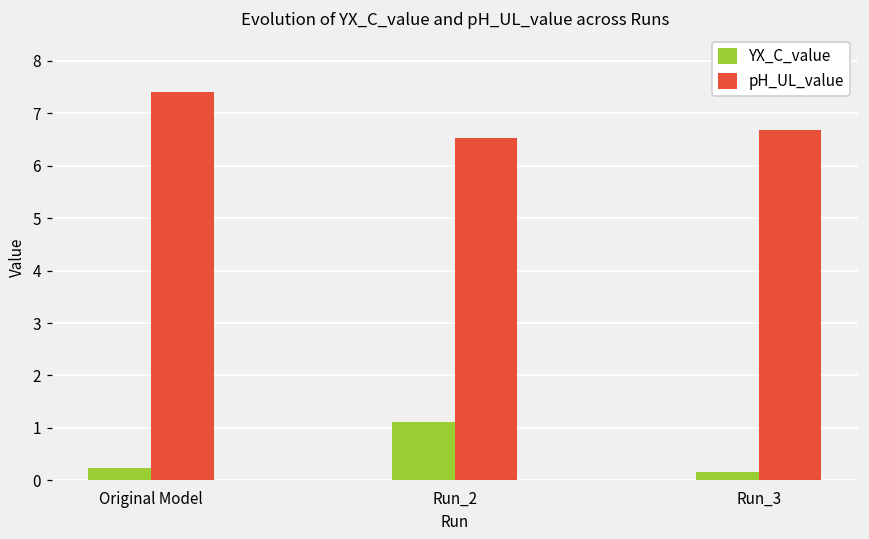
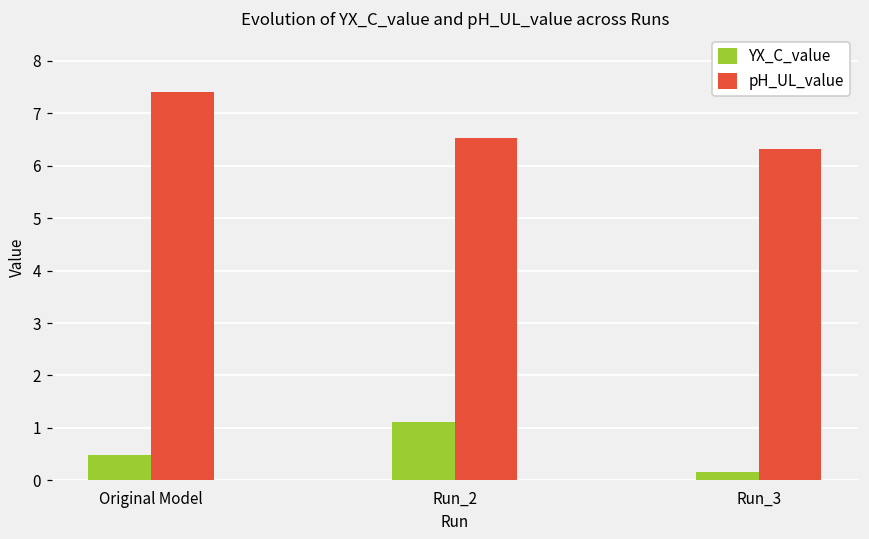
YX_C_value, Original Model: 0.2 -> 0.5
pH_UL_value, Run_3: 6.7 -> 6.3
